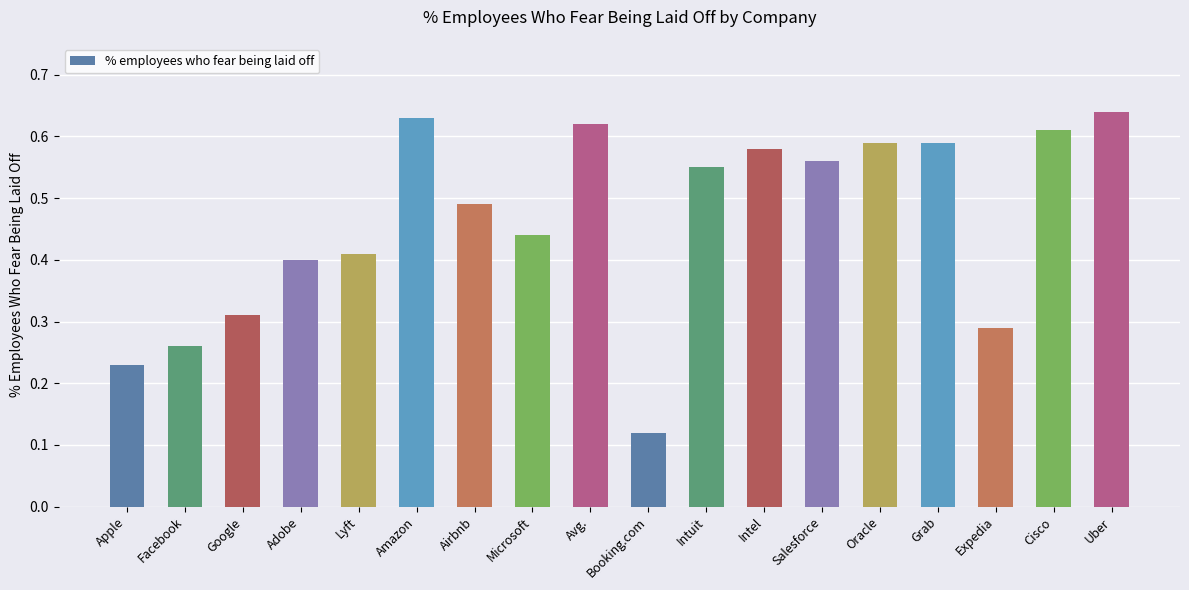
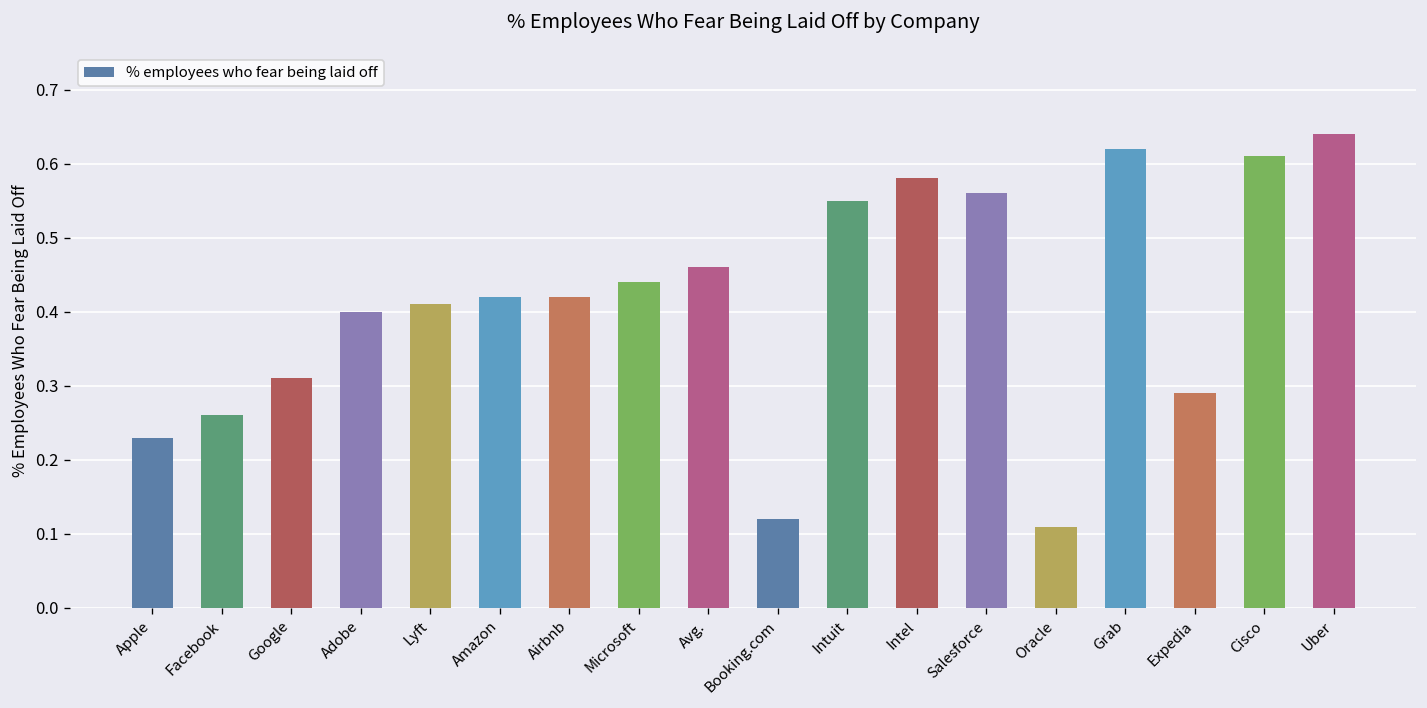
Amazon: 0.63 -> 0.42
Airbnb: 0.49 -> 0.42
Avg.: 0.62 -> 0.46
Oracle: 0.59 -> 0.11
Grab: 0.59 -> 0.62
